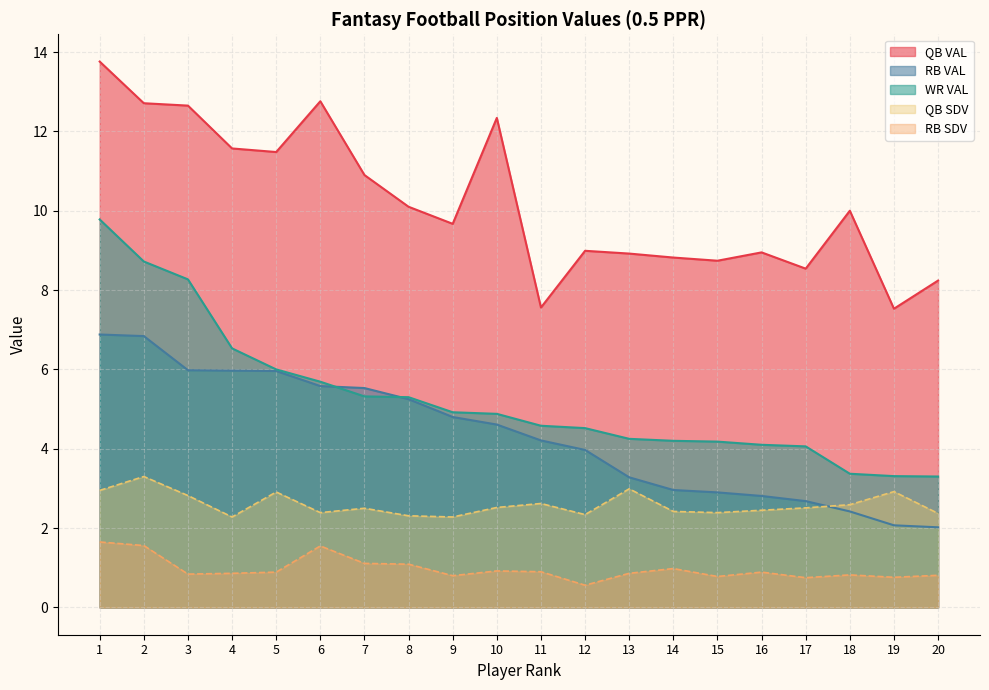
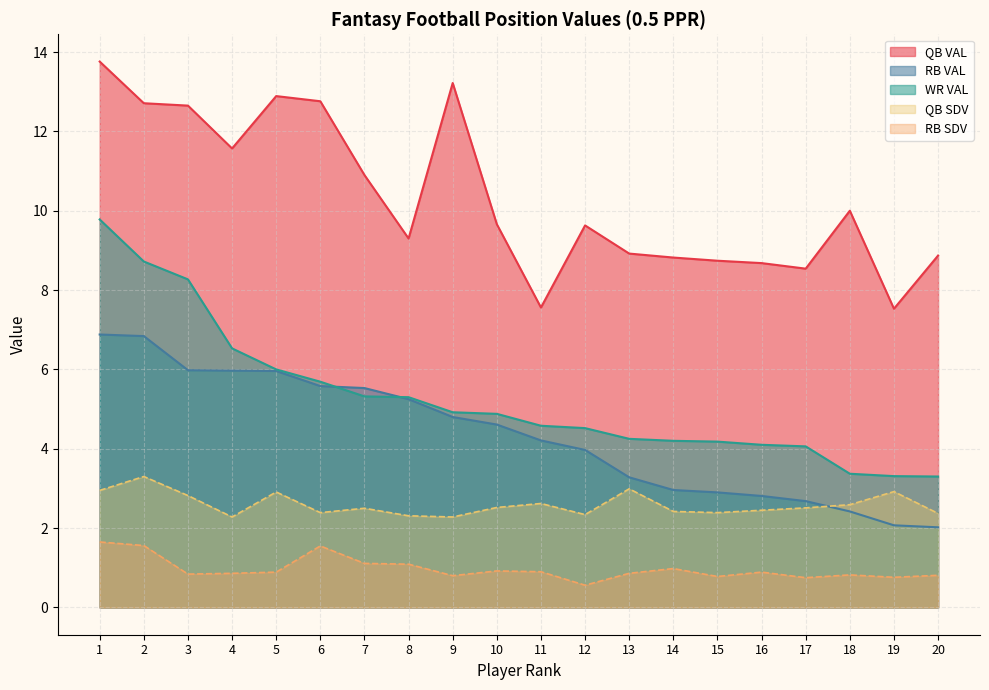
QB VAL, 5: 11.5 -> 12.9
QB VAL, 8: 10.1 -> 9.3
QB VAL, 9: 9.7 -> 13.2
QB VAL, 10: 12.3 -> 9.7
QB VAL, 12: 9.0 -> 9.6
QB VAL, 16: 9.0 -> 8.7
QB VAL, 20: 8.2 -> 8.9
